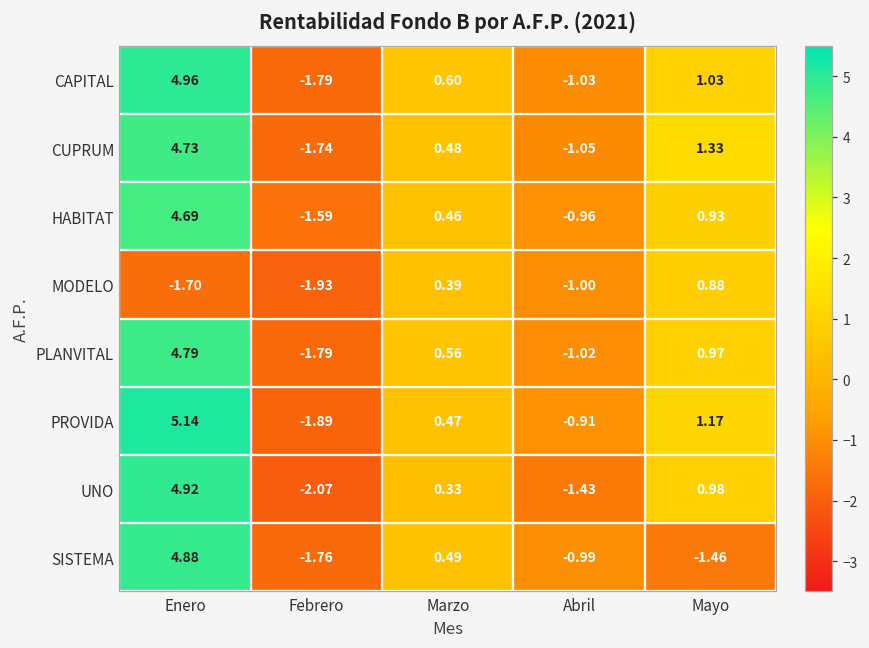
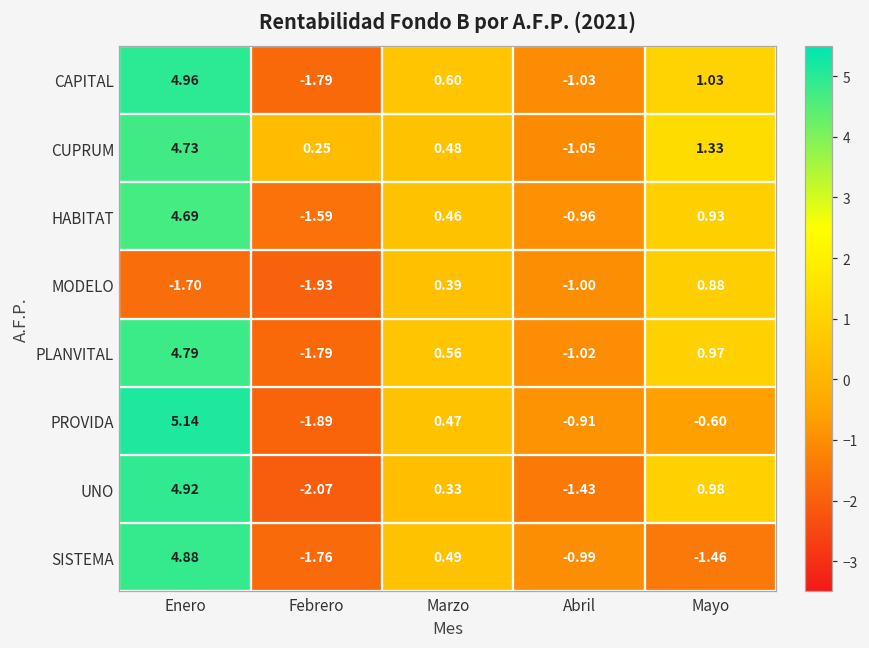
CUPRUM, Febrero: -1.74 -> 0.25
PROVIDA, Mayo: 1.17 -> -0.60
